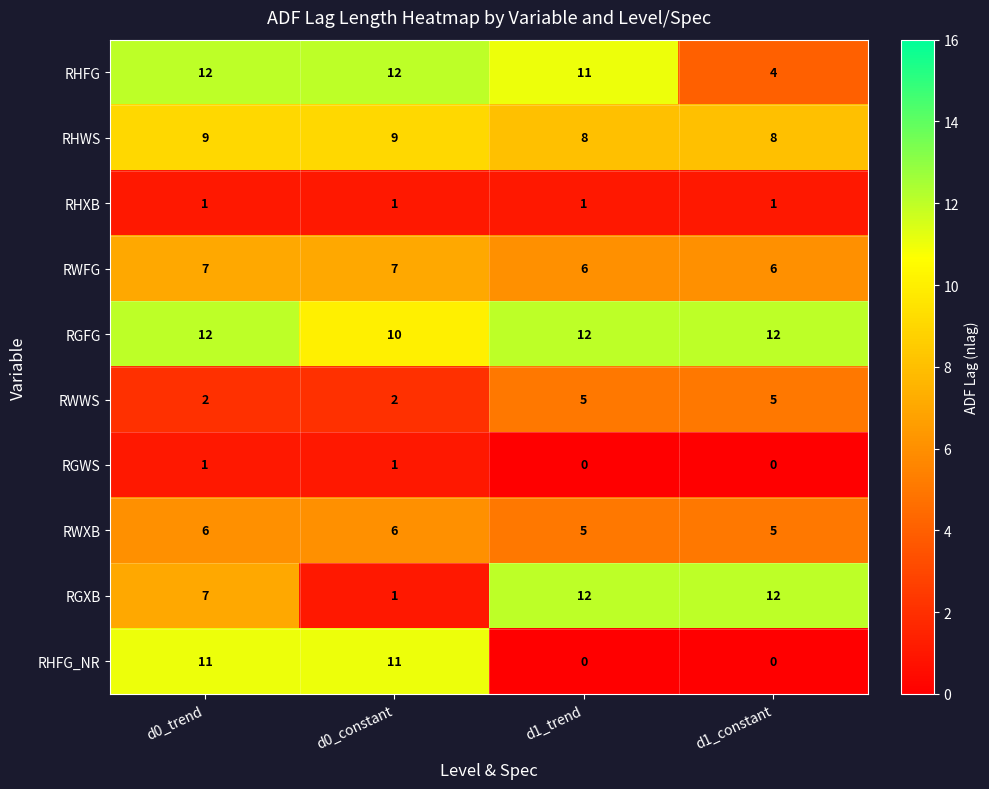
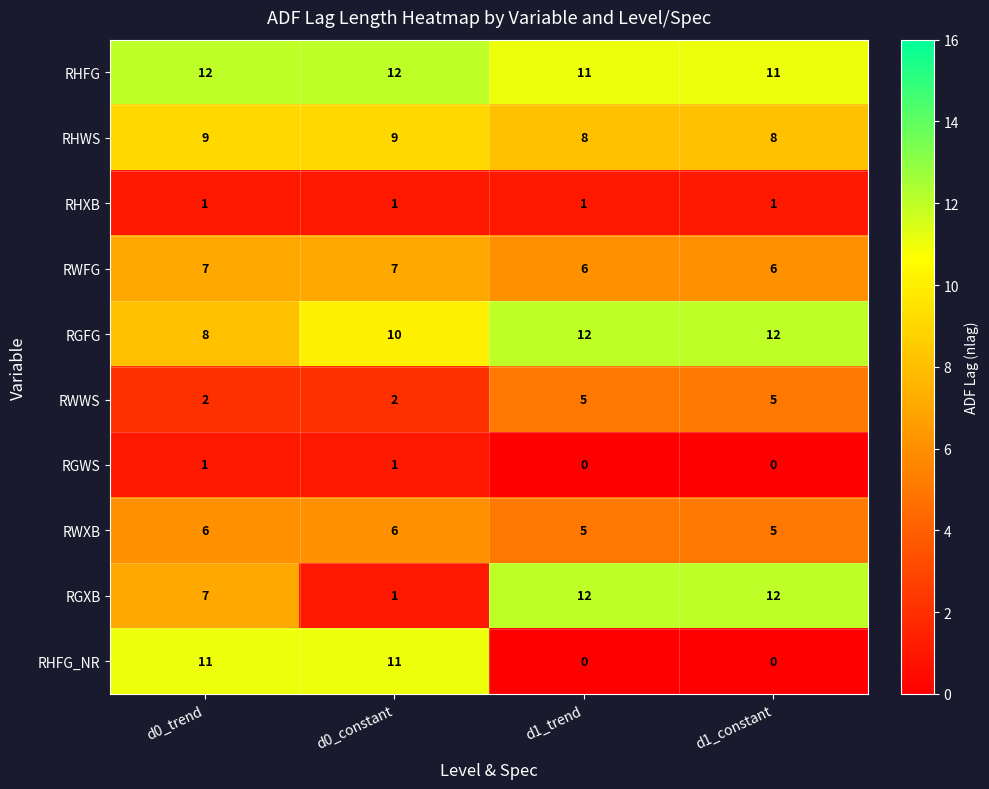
RHFG, d1_constant: 4 -> 11
RGFG, d0_trend: 12 -> 8
